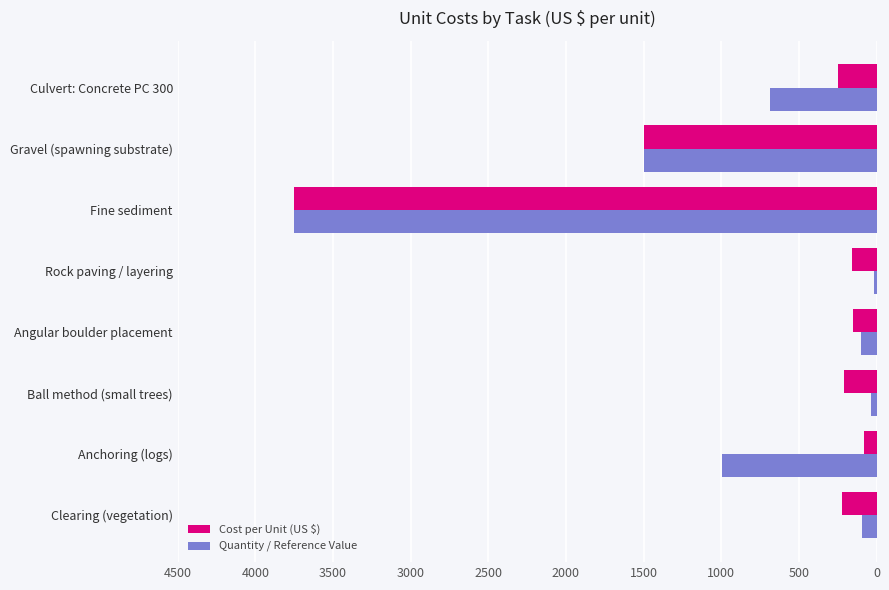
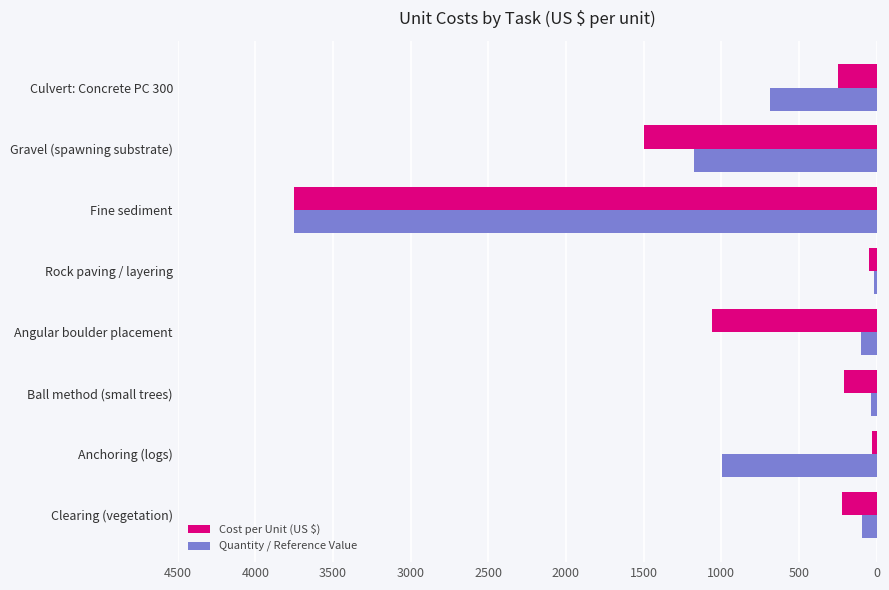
Quantity / Reference Value, Gravel (spawning substrate): 1500 -> 1180
Cost per Unit (US $), Rock paving / layering: 160 -> 50
Cost per Unit (US $), Angular boulder placement: 150 -> 1060
Cost per Unit (US $), Anchoring (logs): 80 -> 30
